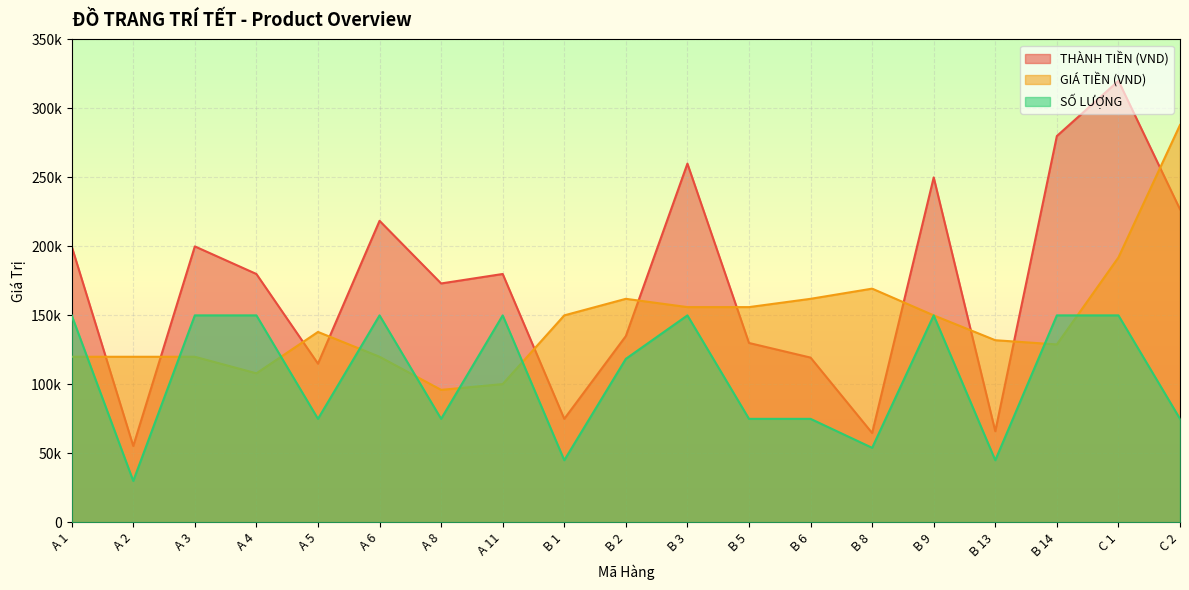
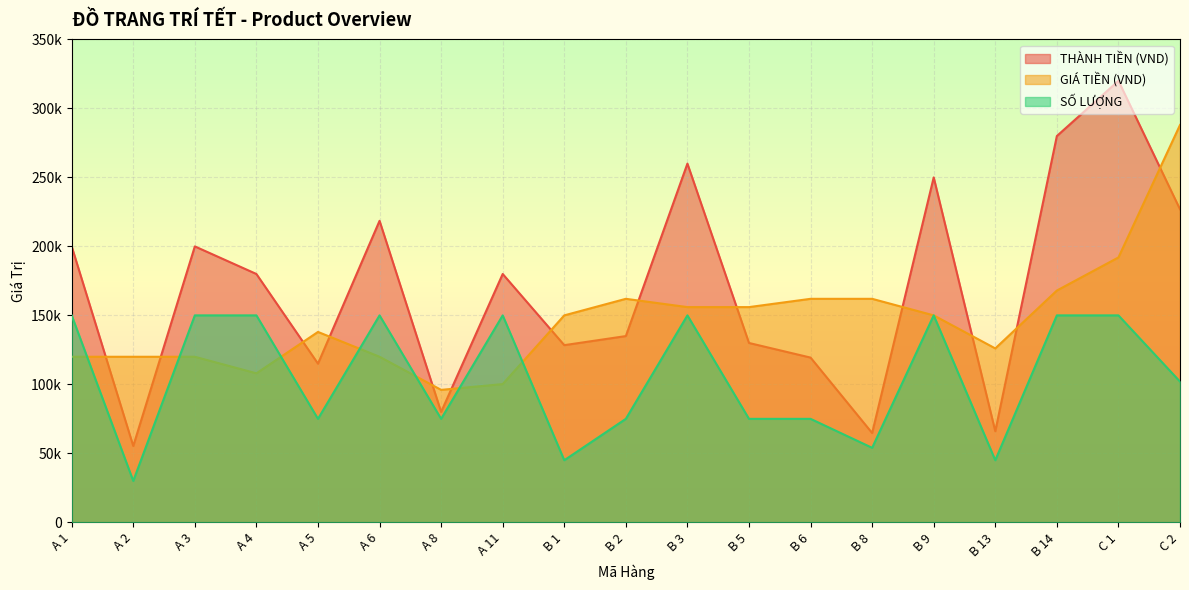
THÀNH TIỀN (VND), A 8: 173000 -> 80000
THÀNH TIỀN (VND), B 1: 75000 -> 128000
SỐ LƯỢNG, B 2: 119000 -> 75000
GIÁ TIỀN (VND), B 8: 169000 -> 162000
GIÁ TIỀN (VND), B 13: 132000 -> 126000
GIÁ TIỀN (VND), B 14: 129000 -> 168000
SỐ LƯỢNG, C 2: 75000 -> 102000
